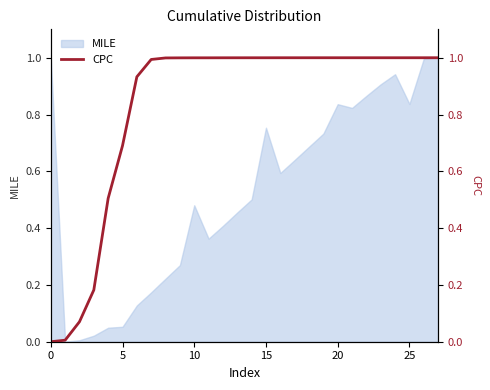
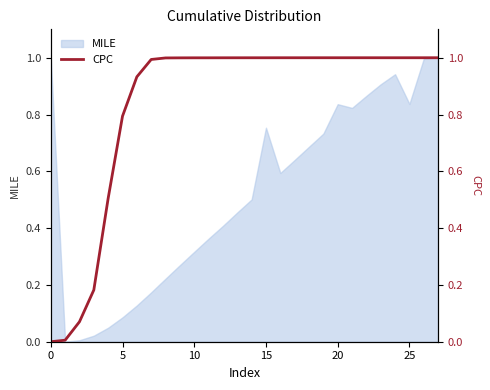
MILE, 5: 0.05 -> 0.09
MILE, 10: 0.48 -> 0.32
CPC, 5: 0.69 -> 0.79
